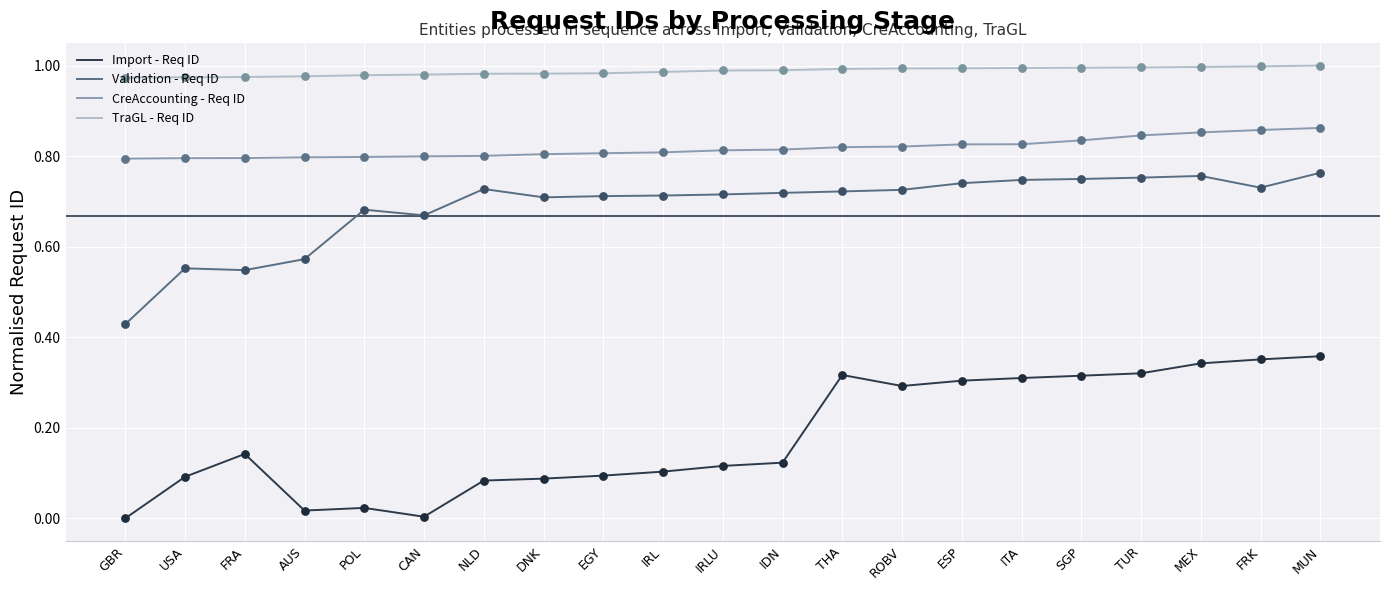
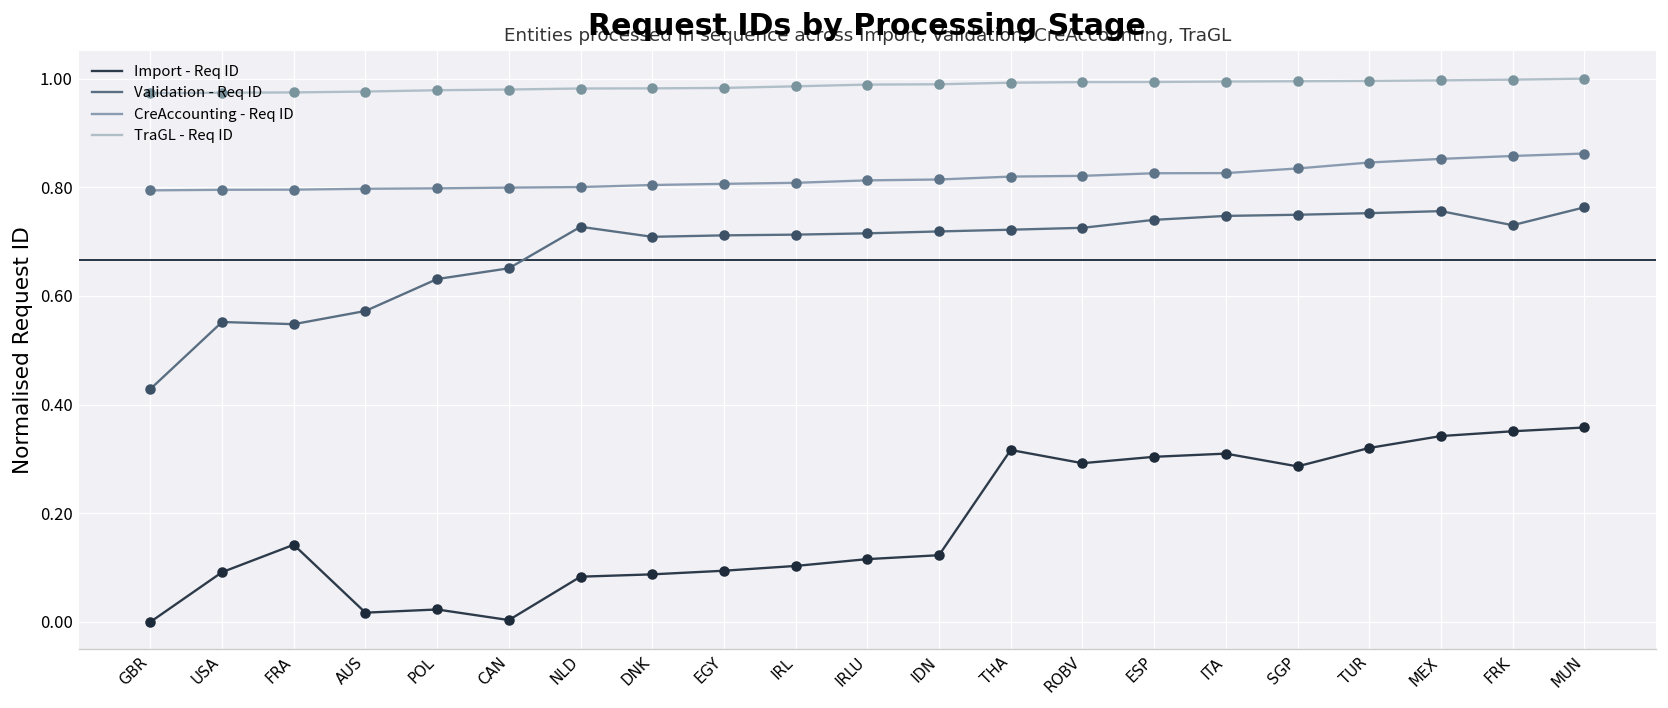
Validation - Req ID, POL: 0.68 -> 0.63
Validation - Req ID, CAN: 0.67 -> 0.65
Import - Req ID, SGP: 0.31 -> 0.29
